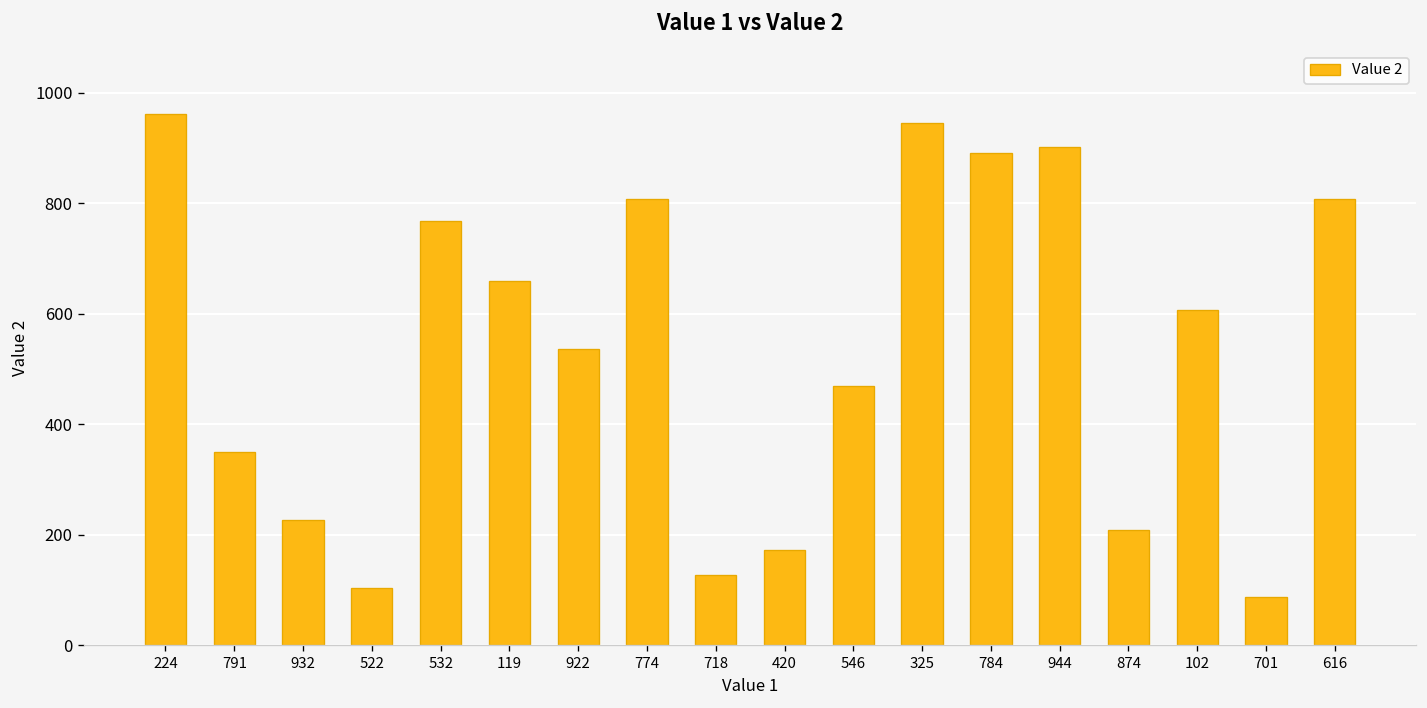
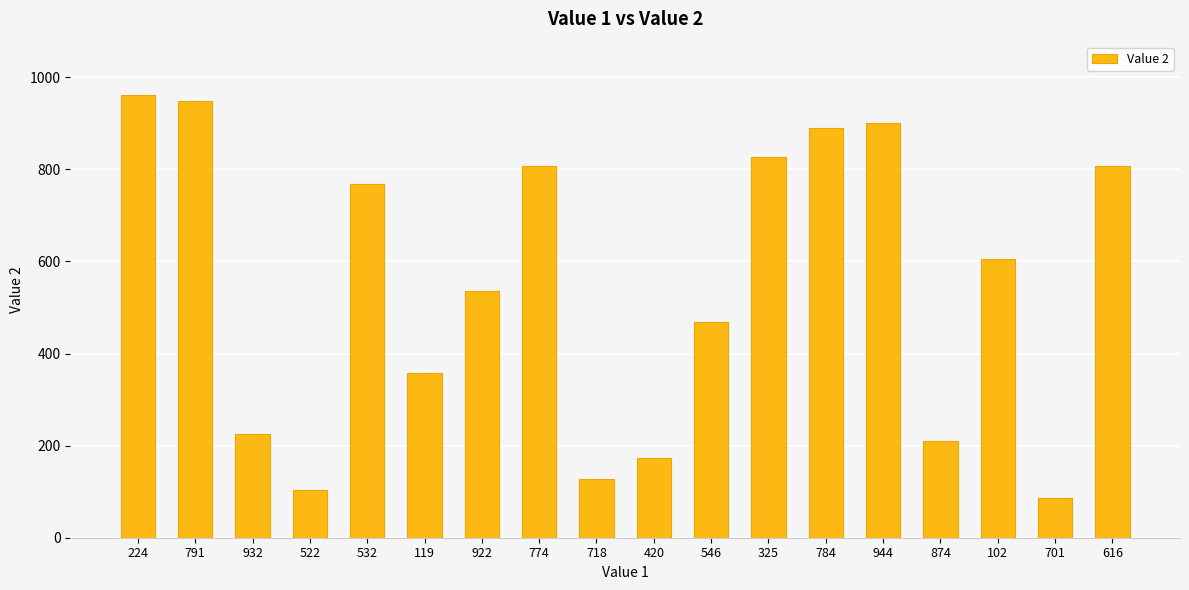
791: 350 -> 950
119: 660 -> 360
325: 950 -> 830
